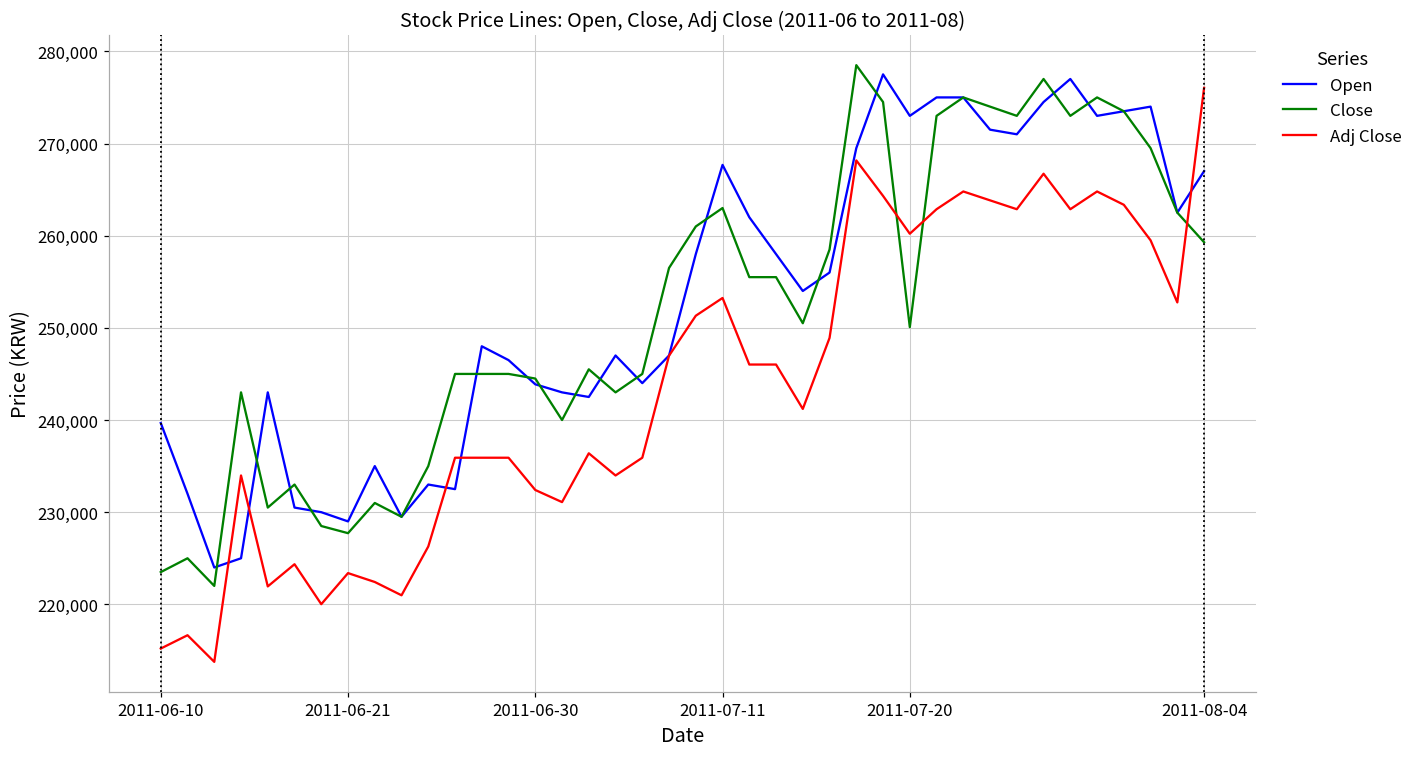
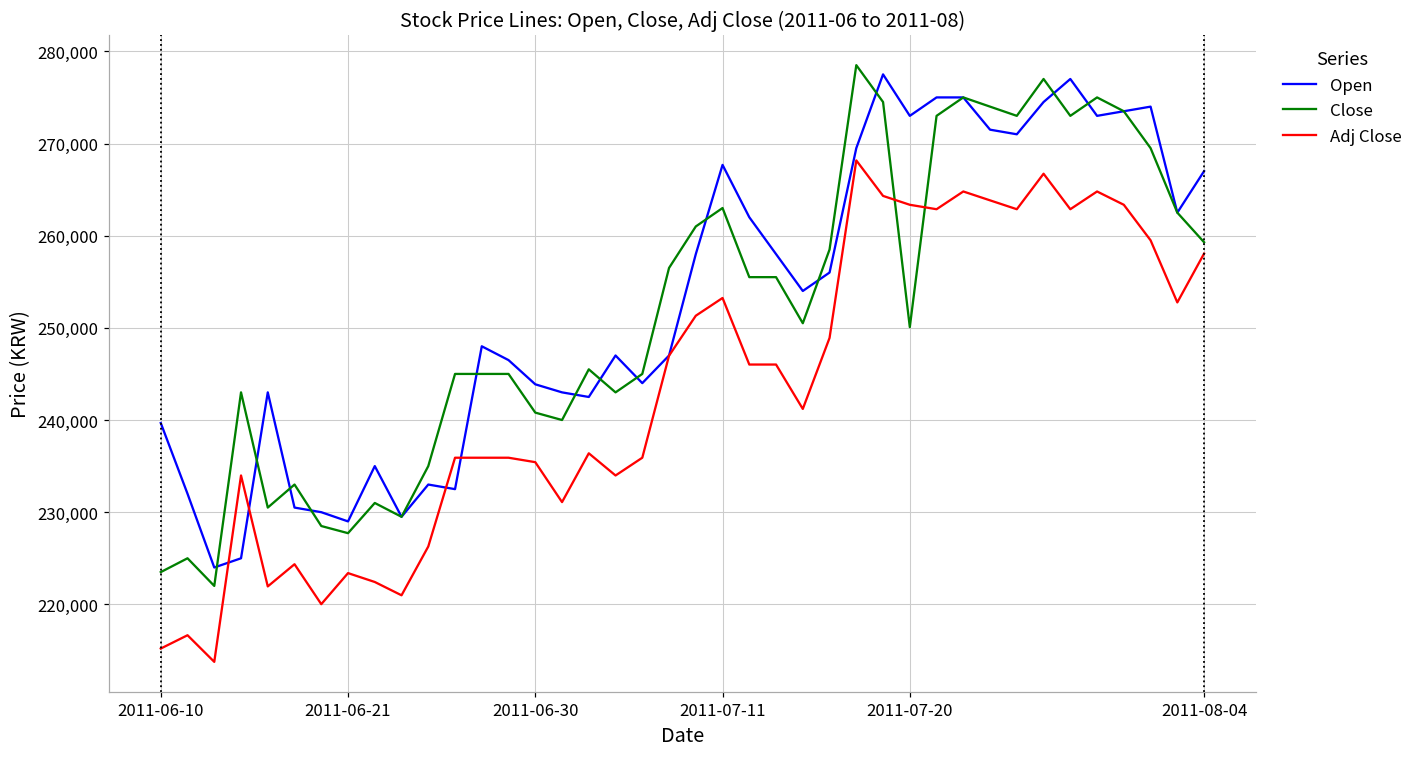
Close, 2011-06-30: 245,000 -> 241,000
Adj Close, 2011-06-30: 232,000 -> 235,000
Adj Close, 2011-07-20: 260,000 -> 263,000
Adj Close, 2011-08-04: 276,000 -> 258,000
